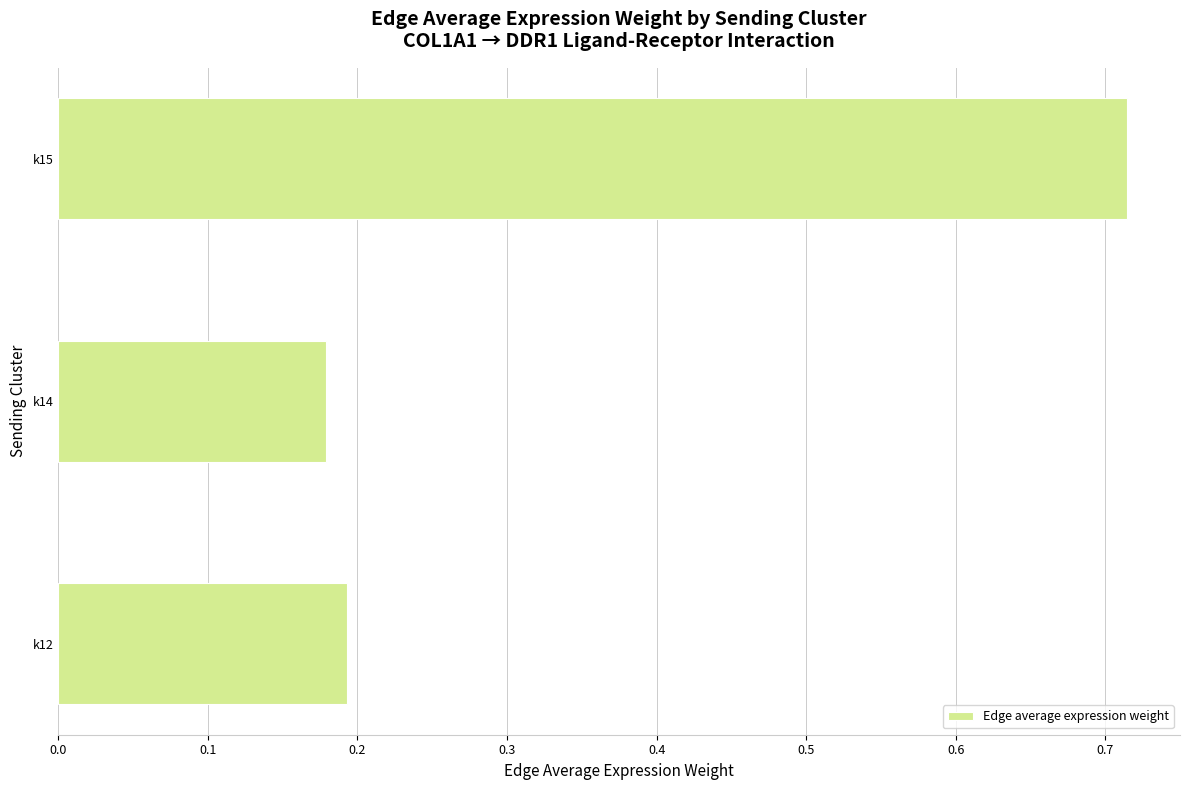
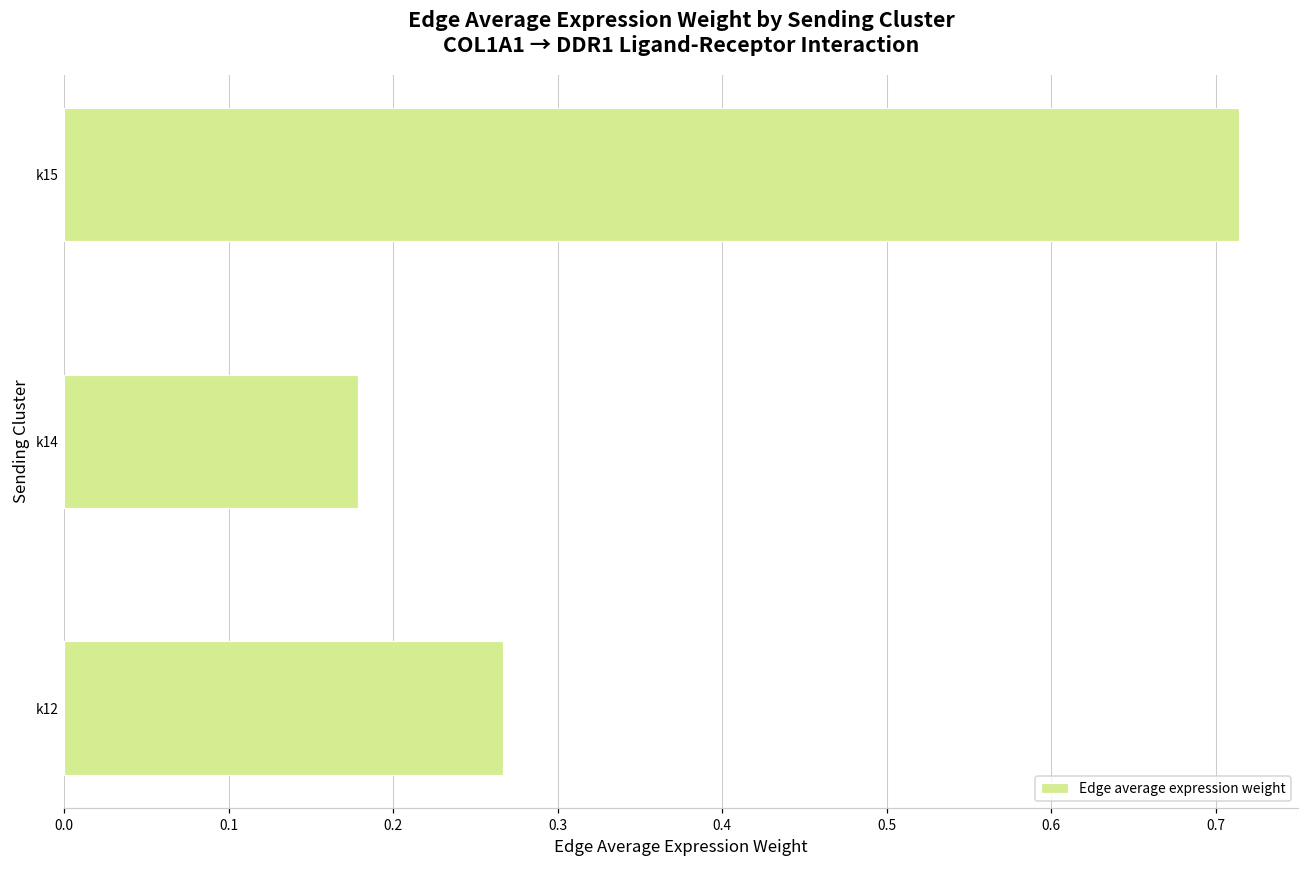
k12: 0.193 -> 0.267
